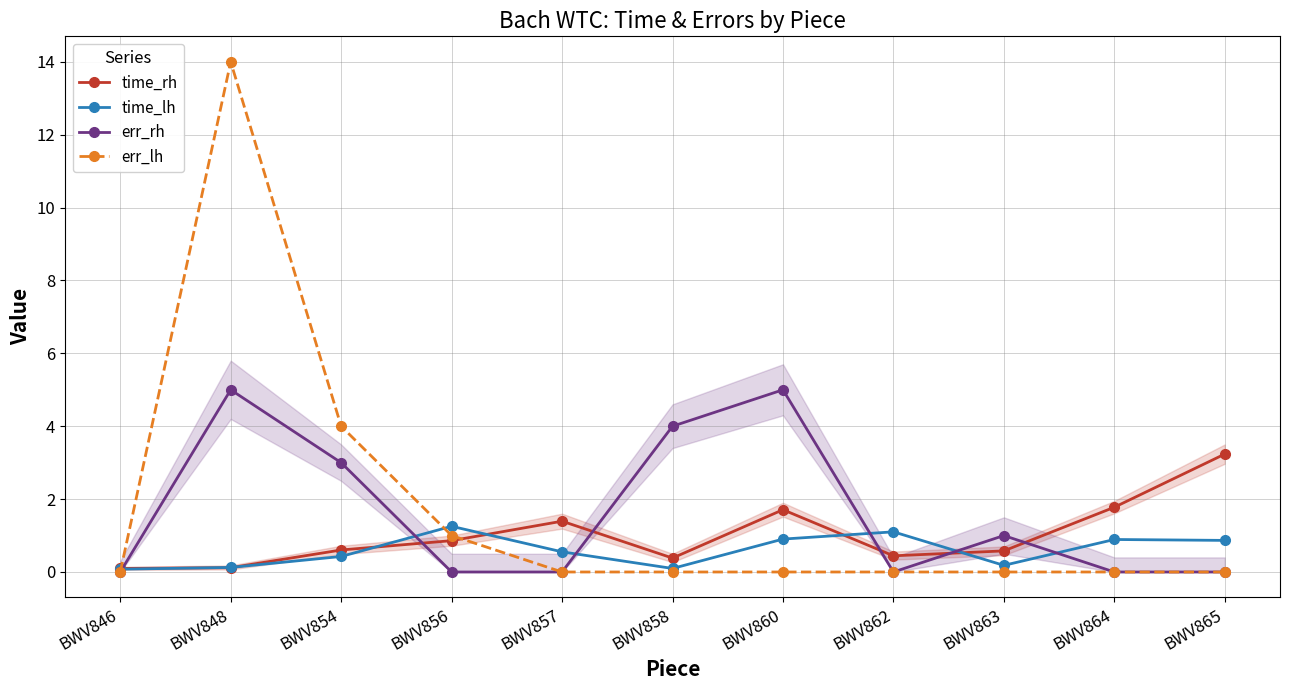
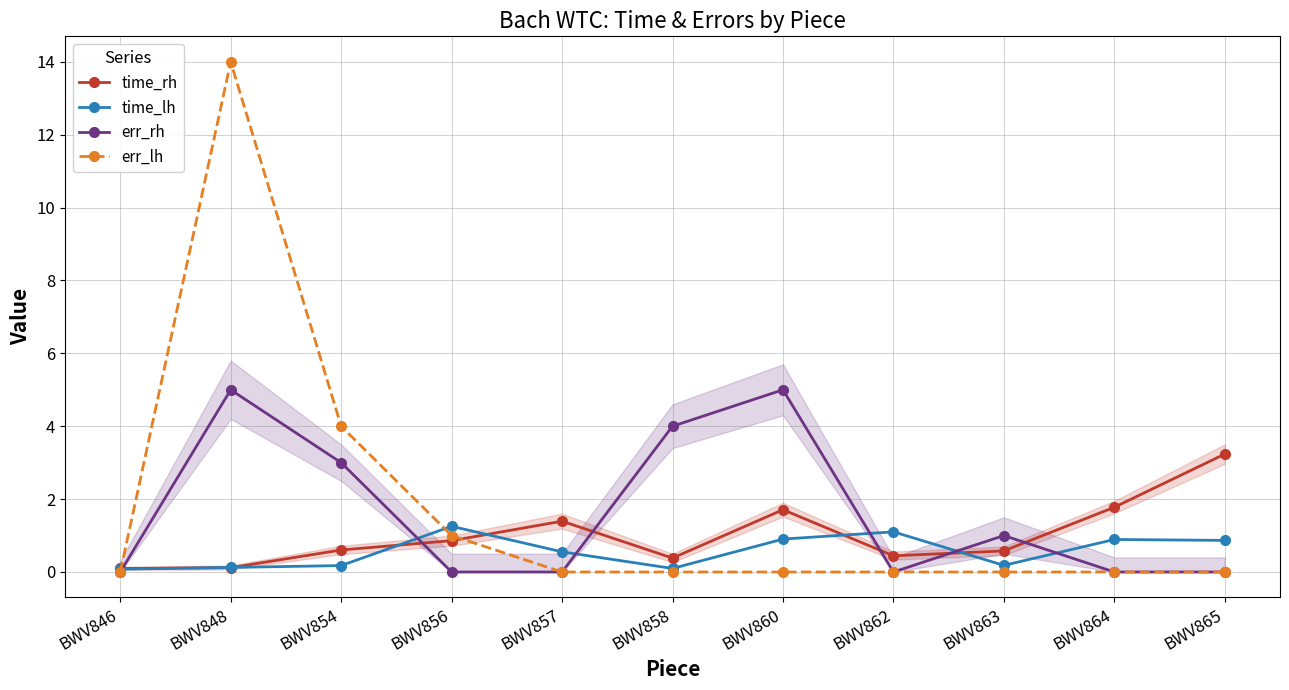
time_lh, BWV854: 0.4 -> 0.2
